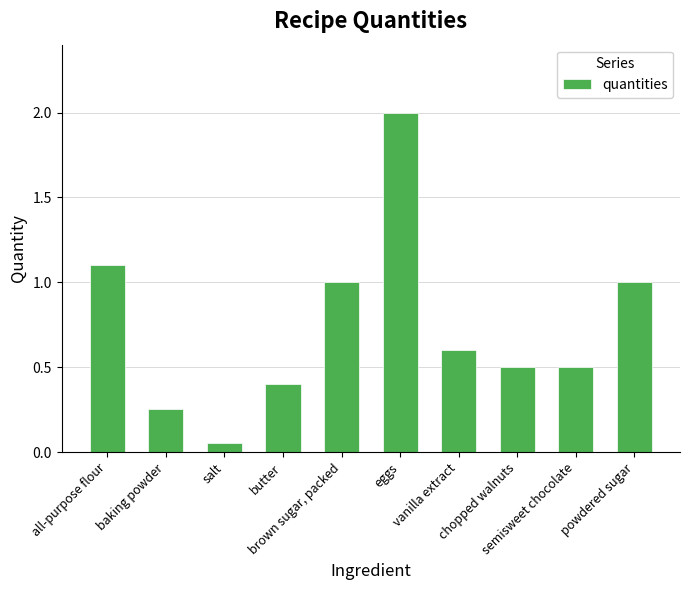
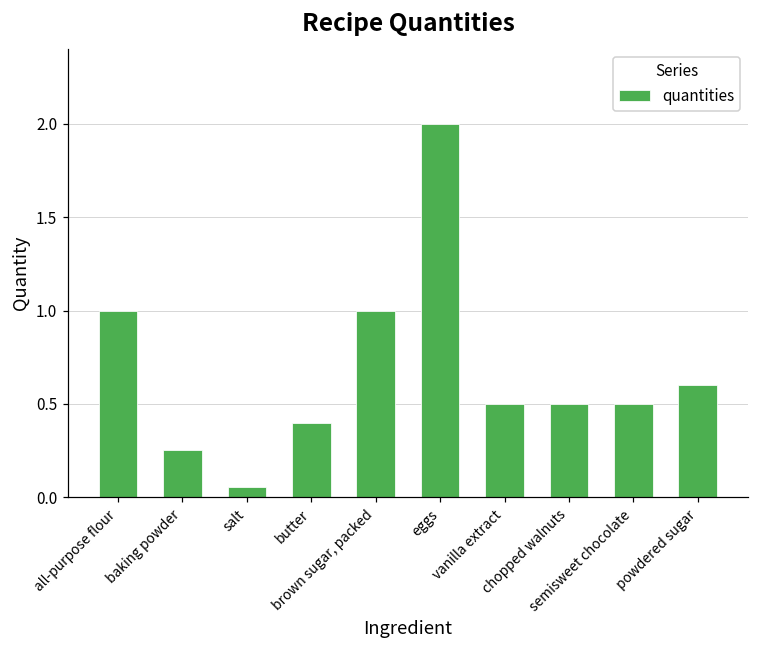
all-purpose flour: 1.1 -> 1.0
vanilla extract: 0.6 -> 0.5
powdered sugar: 1.0 -> 0.6
